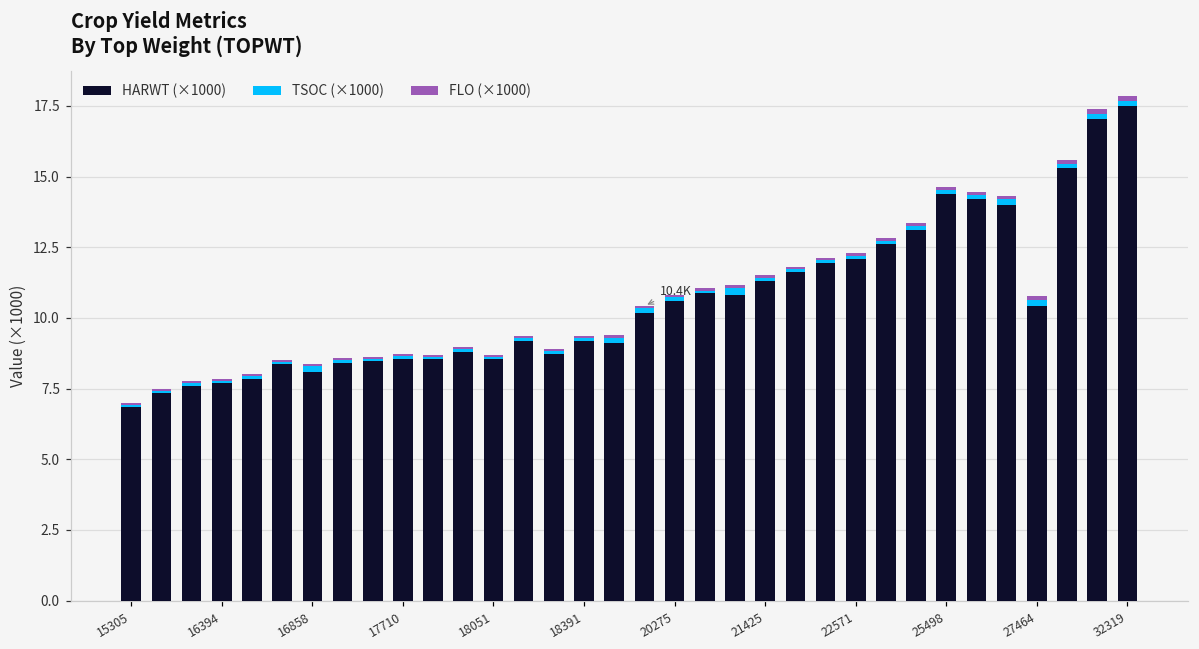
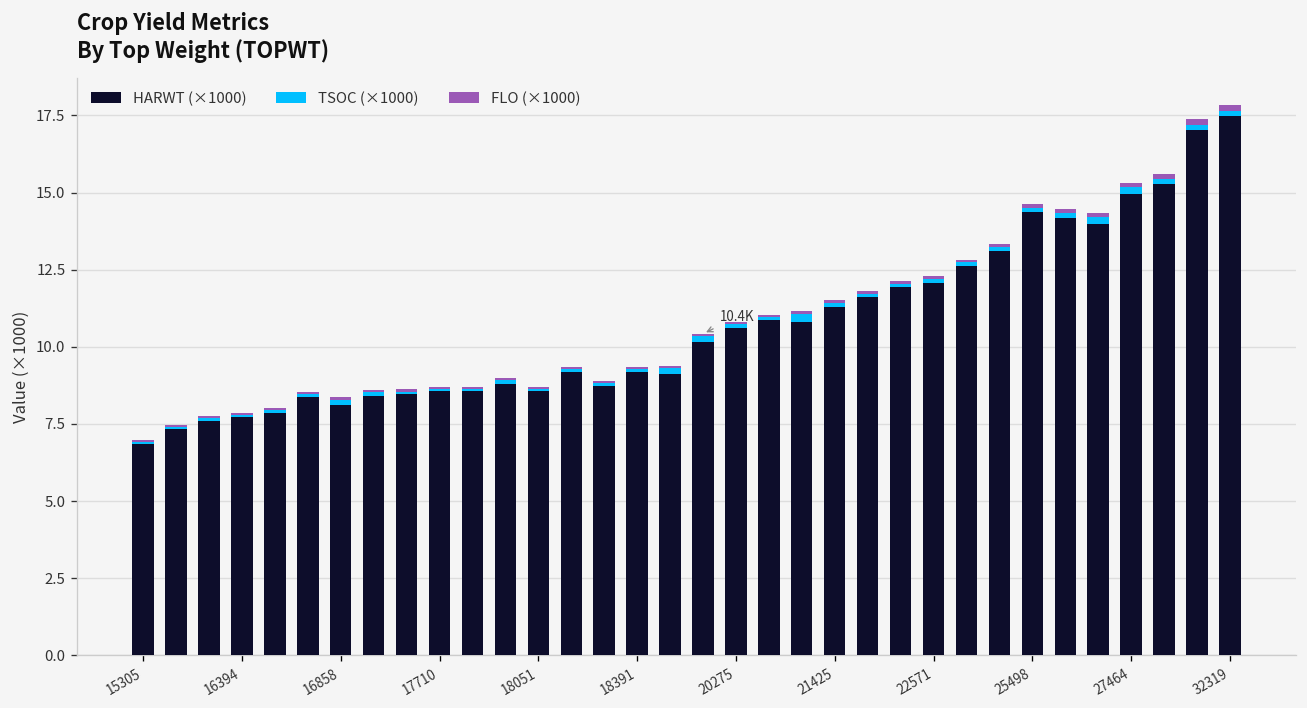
HARWT (×1000), 27464: 10.4 -> 15.0
